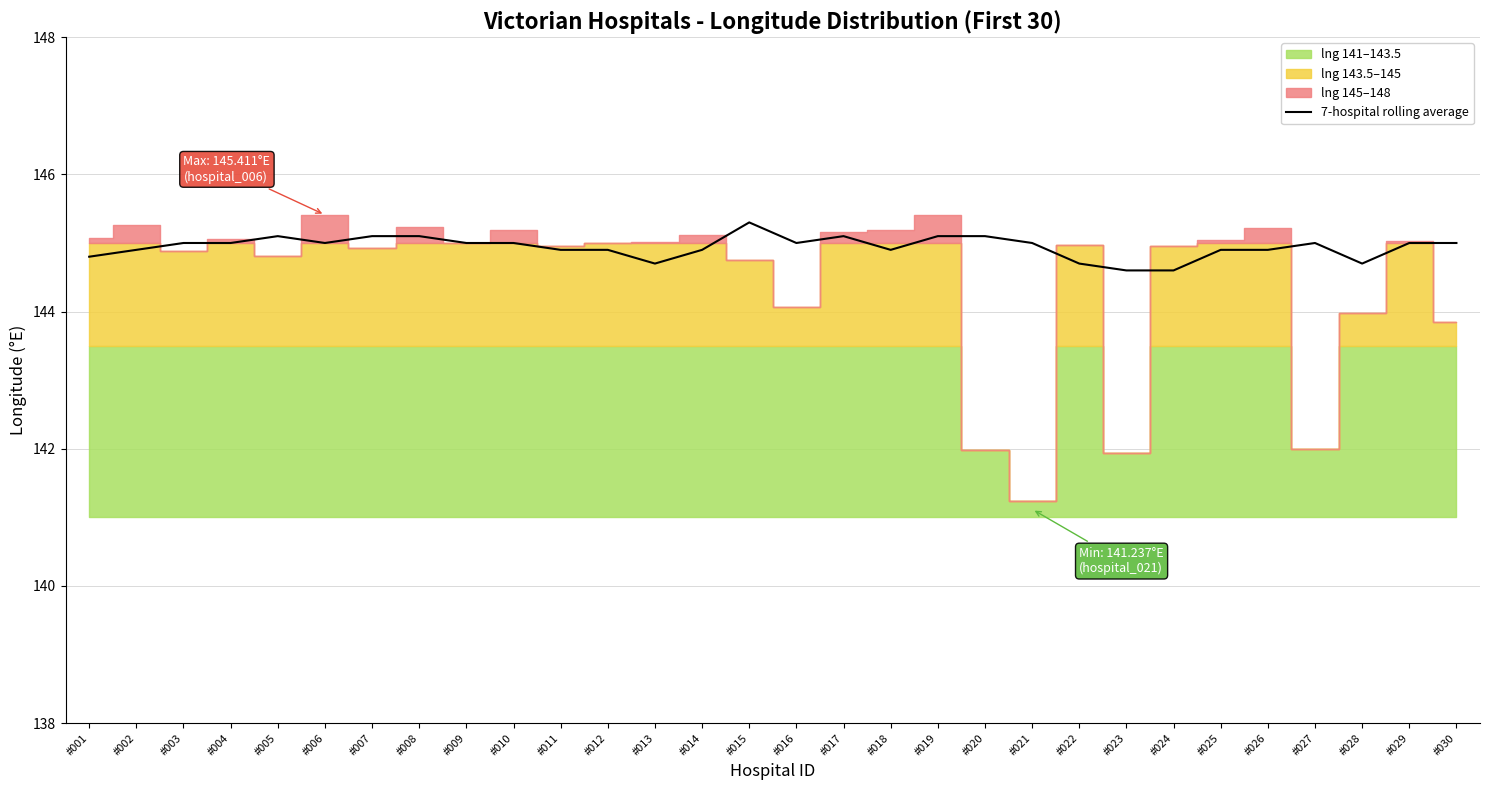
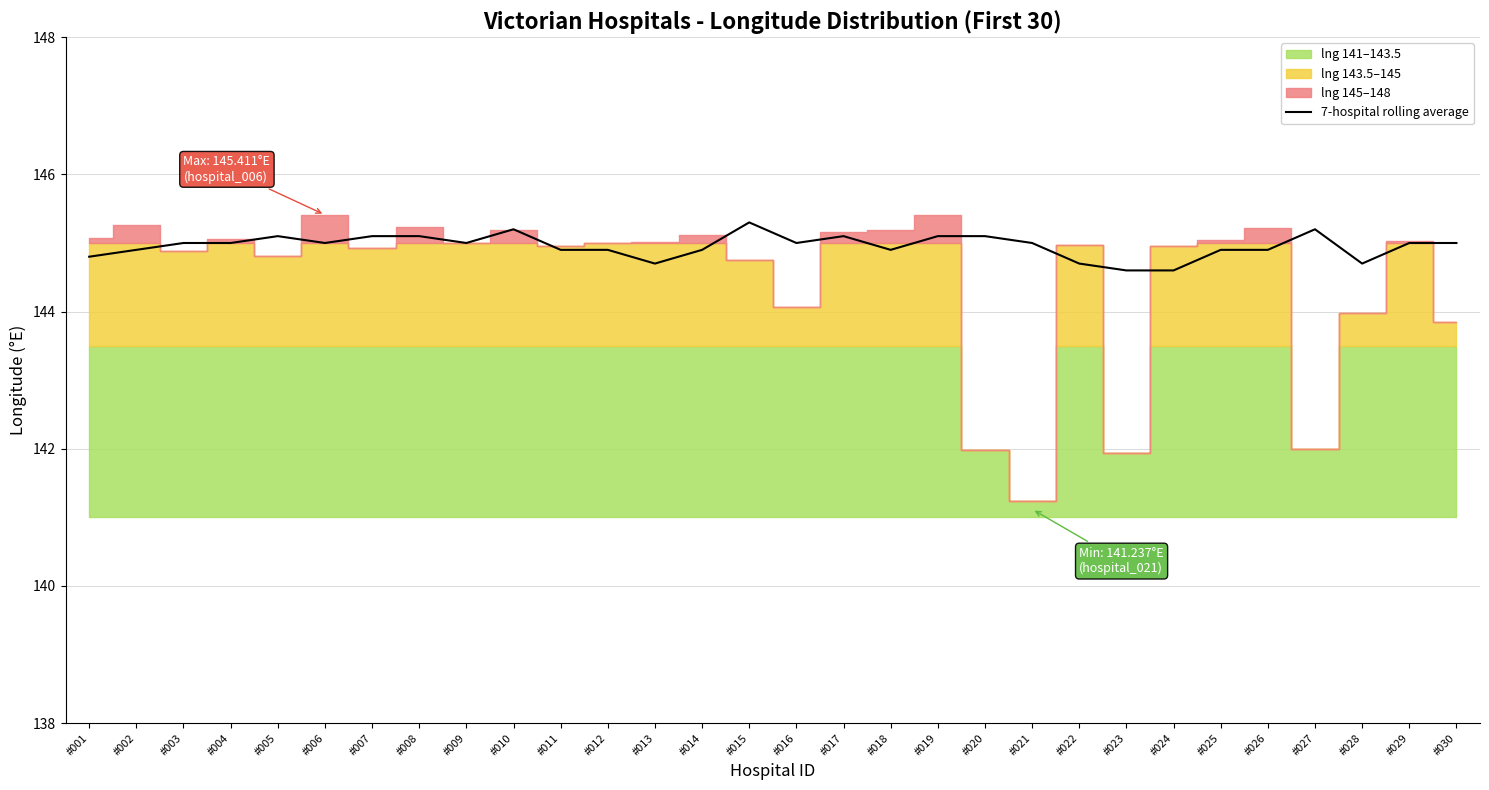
7-hospital rolling average, #010: 145.0 -> 145.2
7-hospital rolling average, #027: 145.0 -> 145.2
